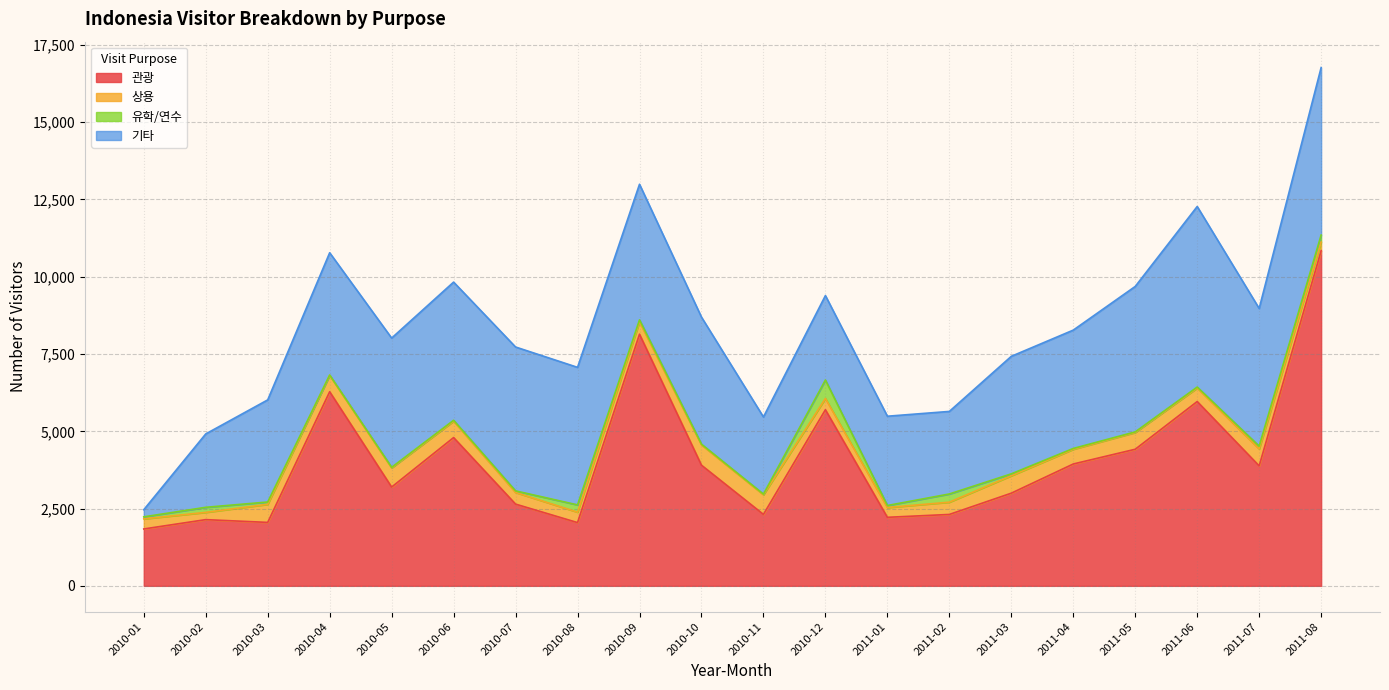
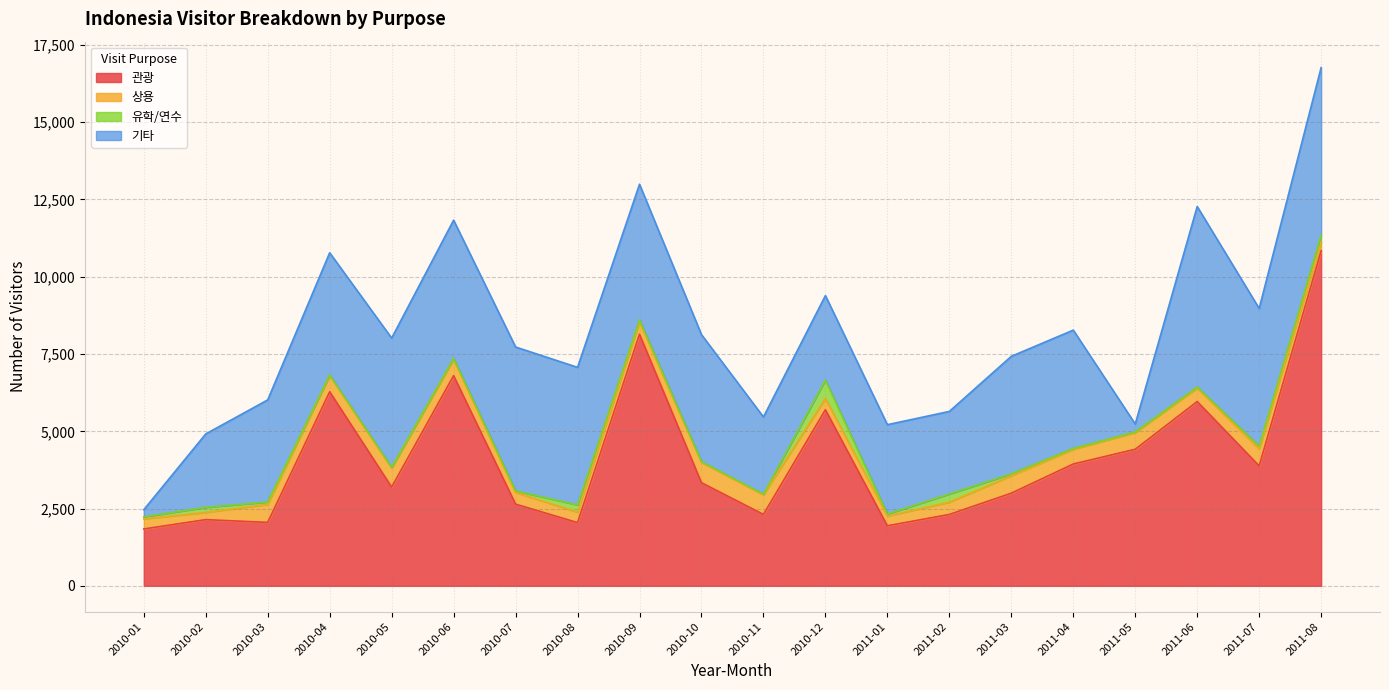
관광, 2010-06: 4,800 -> 6,800
관광, 2010-10: 3,900 -> 3,300
관광, 2011-01: 2,200 -> 1,900
기타, 2011-05: 4,700 -> 300
